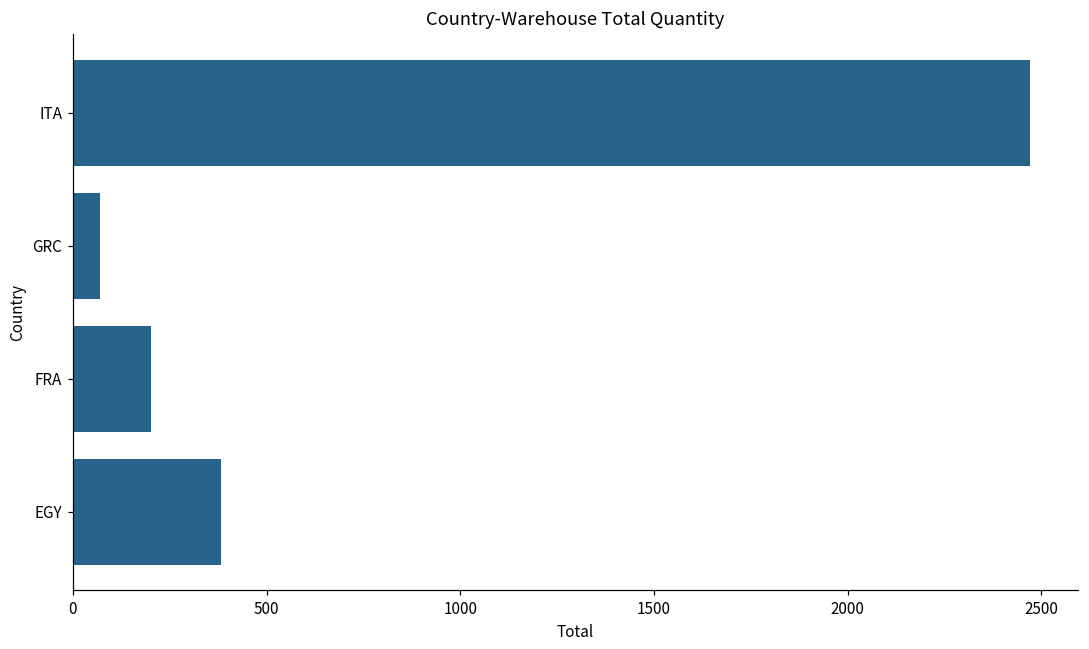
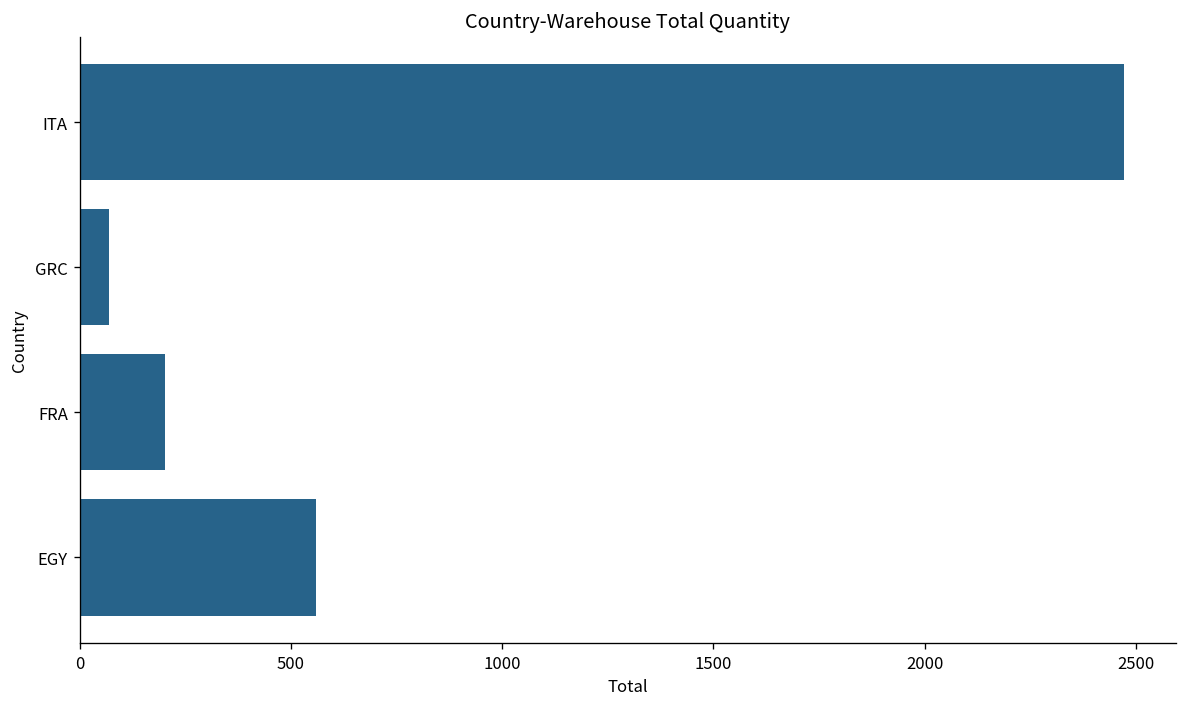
EGY: 380 -> 560
